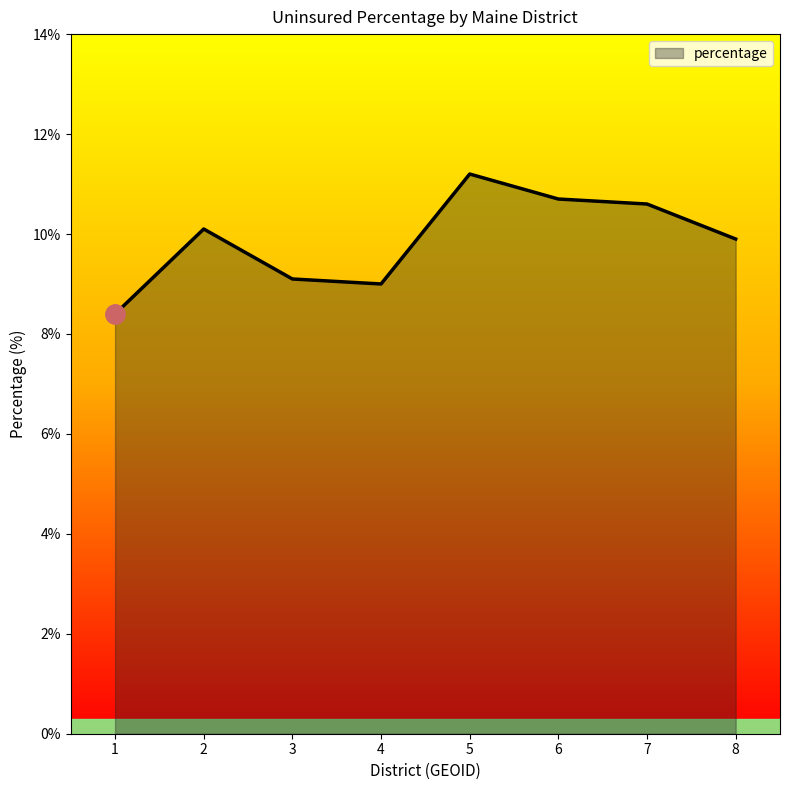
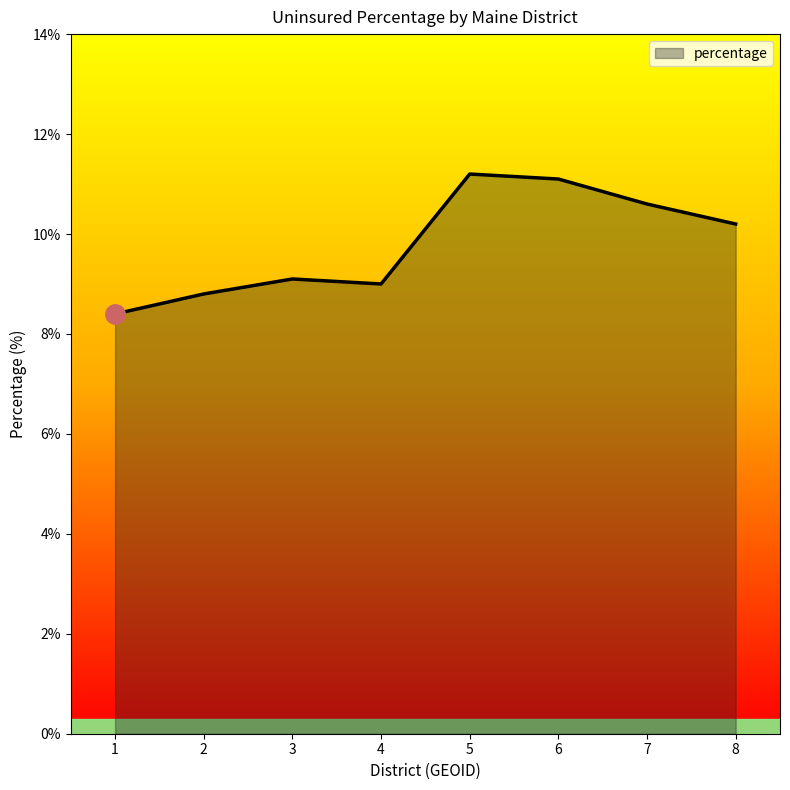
percentage, 2: 10.1% -> 8.8%
percentage, 6: 10.7% -> 11.1%
percentage, 8: 9.9% -> 10.2%
